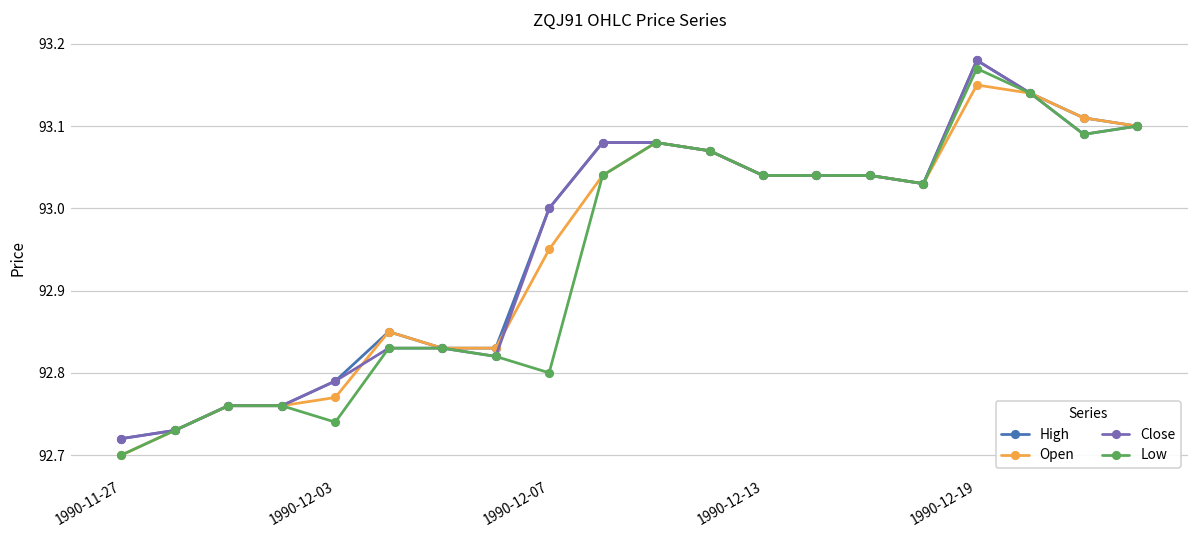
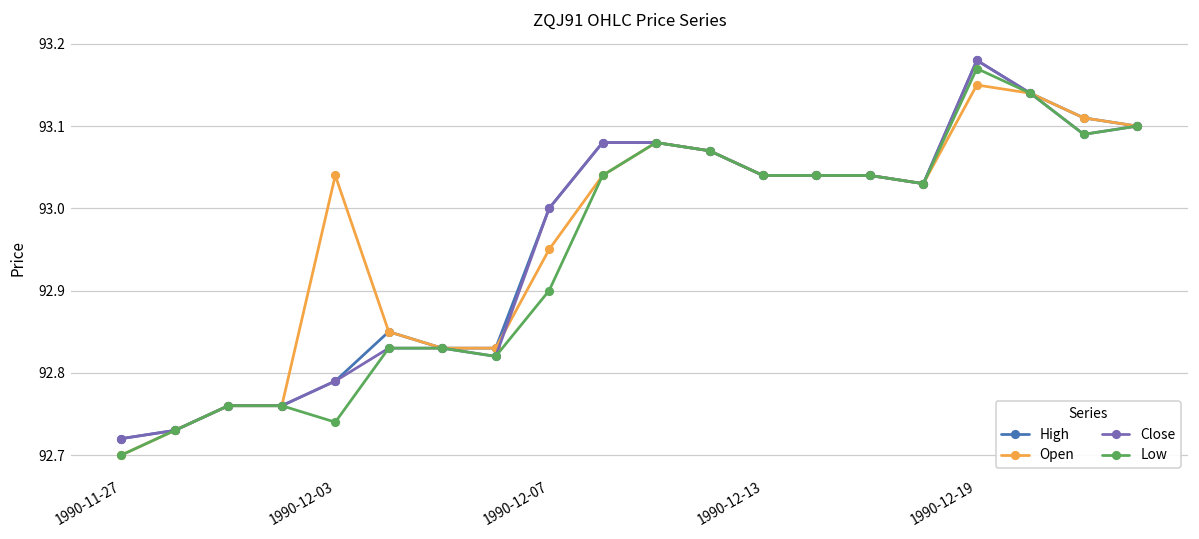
Open, 1990-12-03: 92.77 -> 93.04
Low, 1990-12-07: 92.8 -> 92.9
